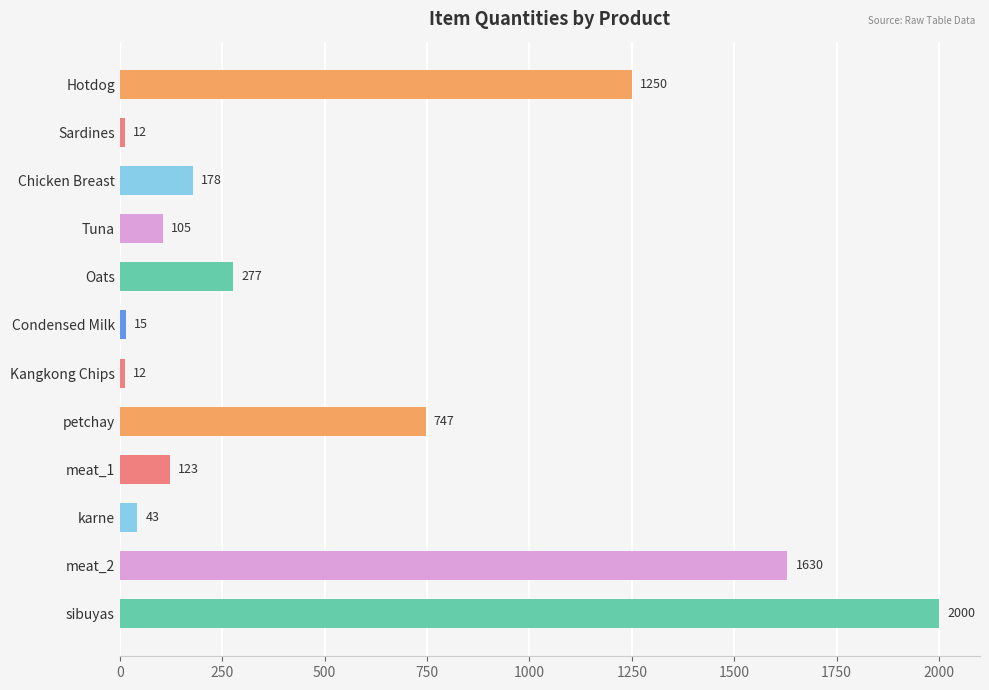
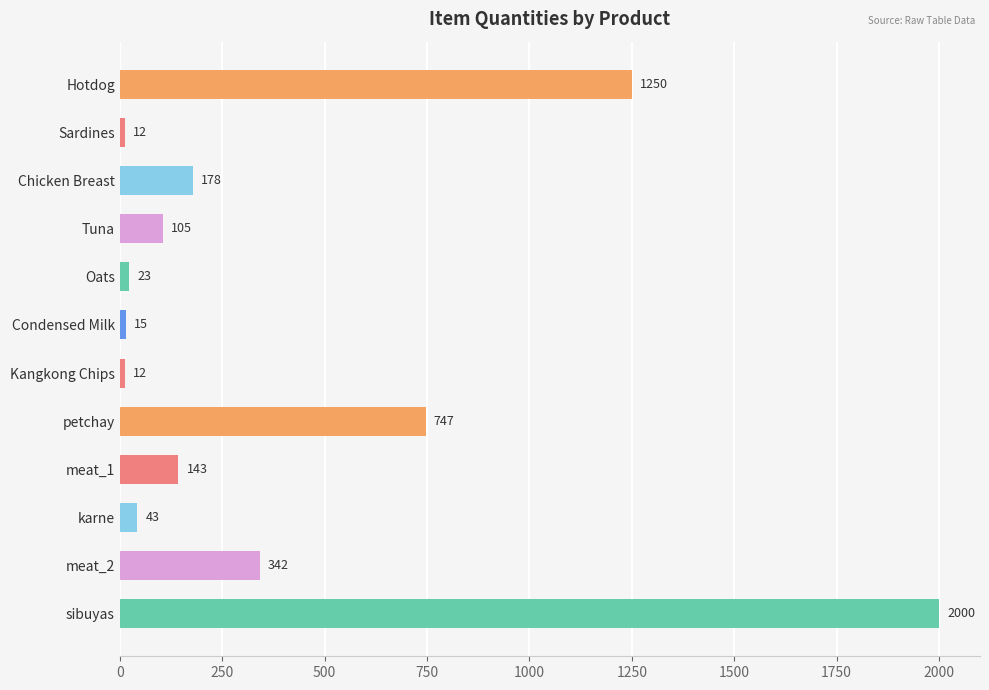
Oats: 277 -> 23
meat_1: 123 -> 143
meat_2: 1630 -> 342
